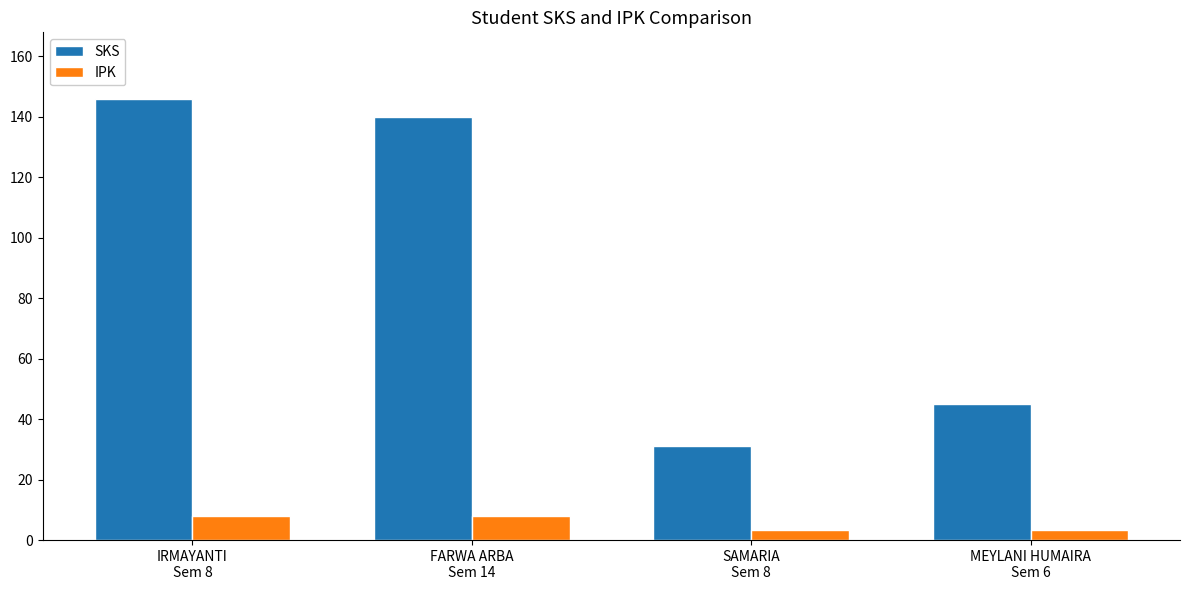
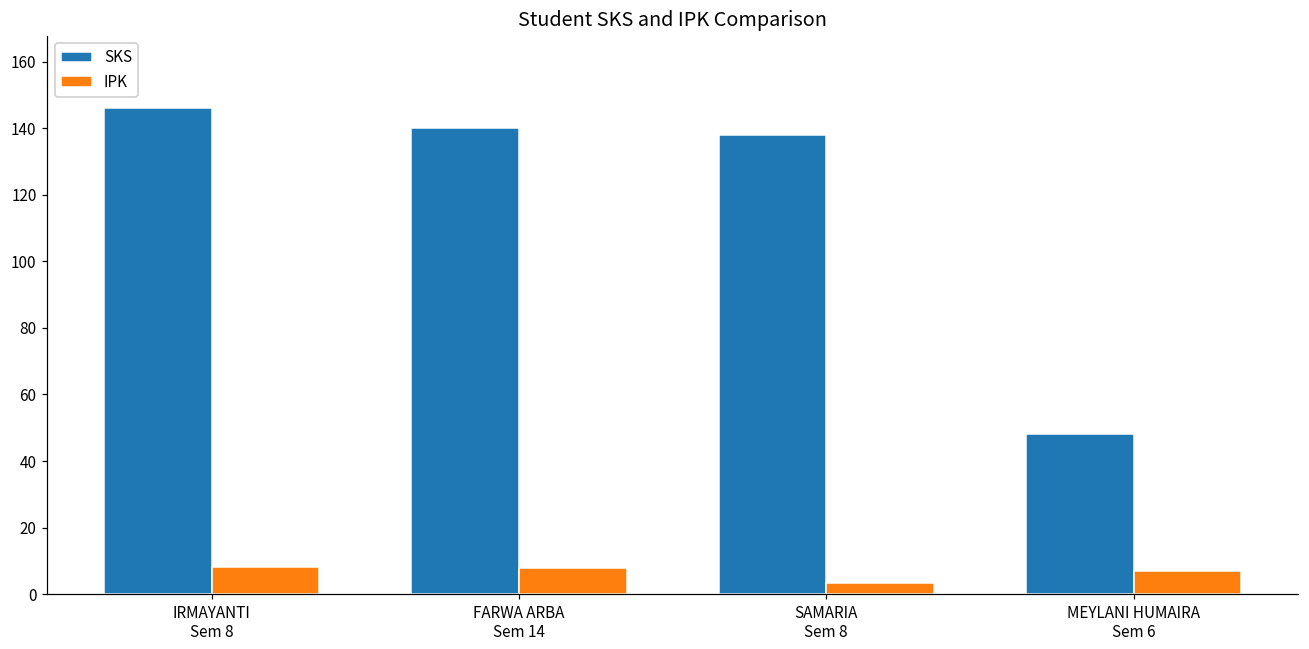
SKS, SAMARIA Sem 8: 31 -> 138
SKS, MEYLANI HUMAIRA Sem 6: 45 -> 48
IPK, MEYLANI HUMAIRA Sem 6: 3 -> 7
